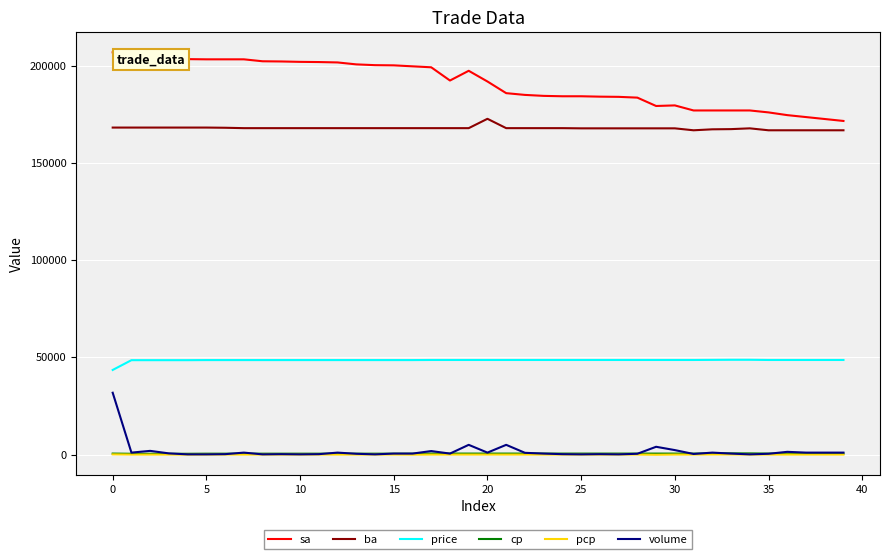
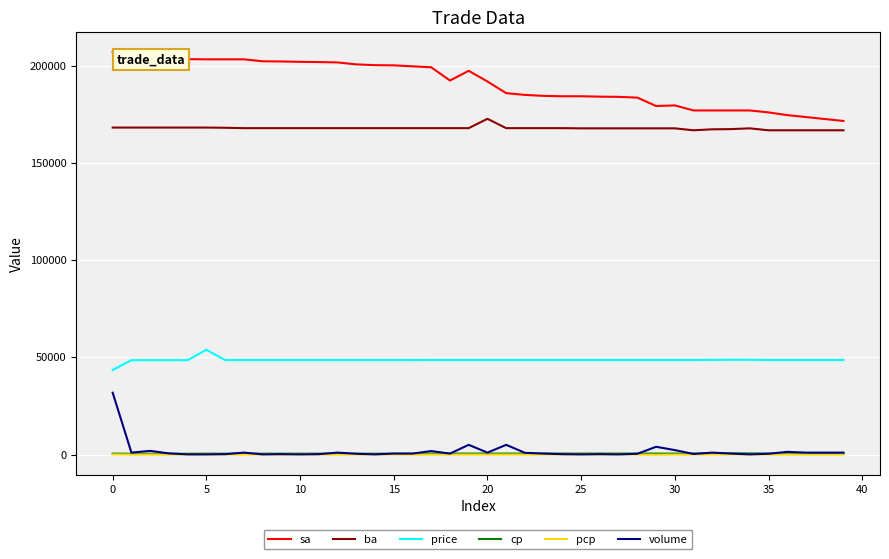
price, 5: 49000 -> 54000
